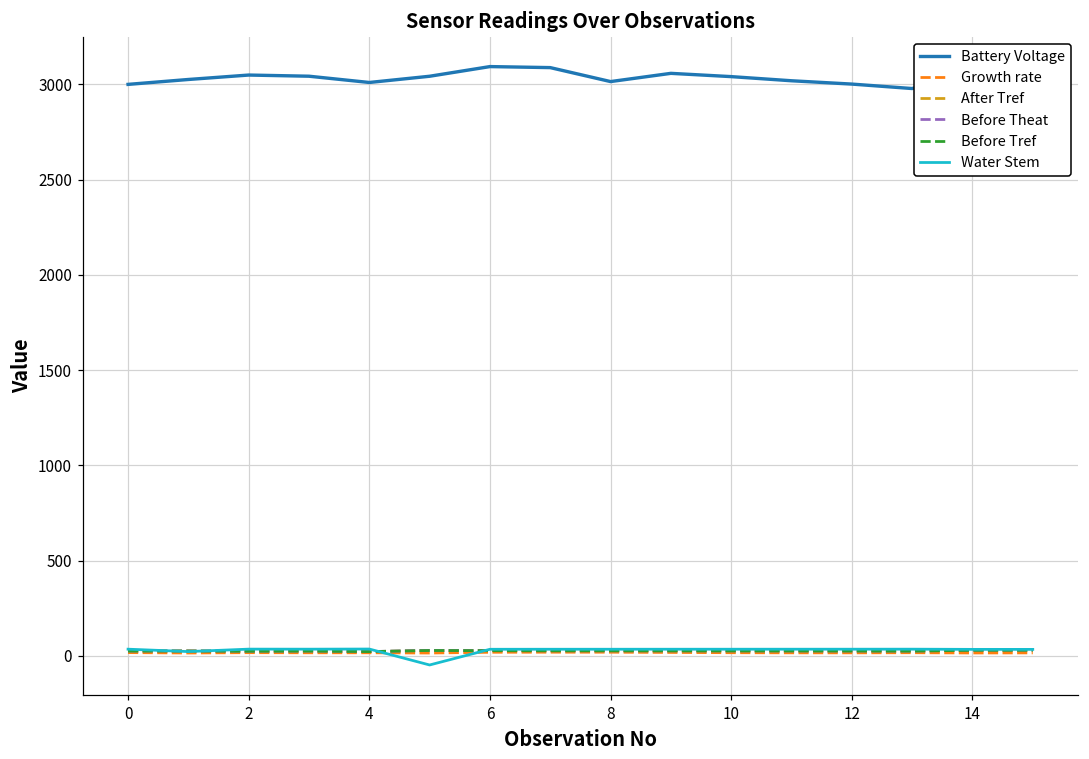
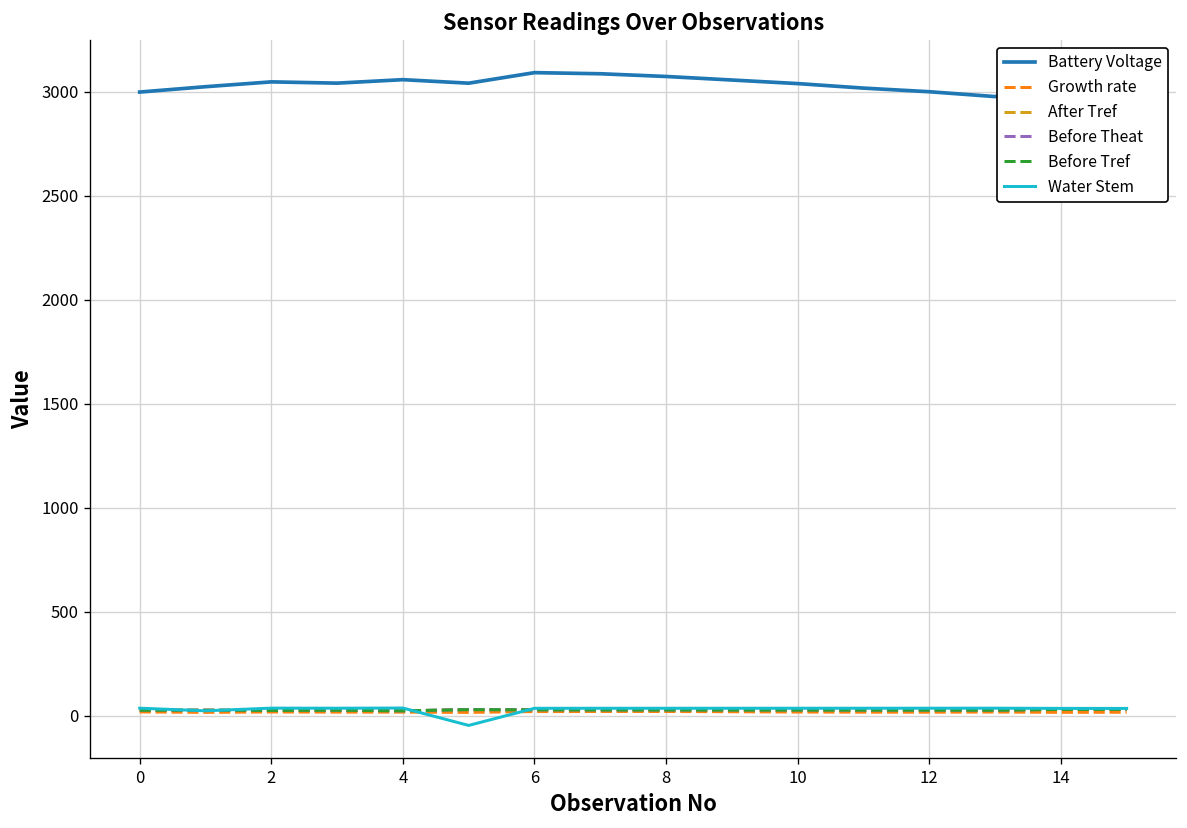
Battery Voltage, 4: 3010 -> 3060
Battery Voltage, 8: 3010 -> 3070
